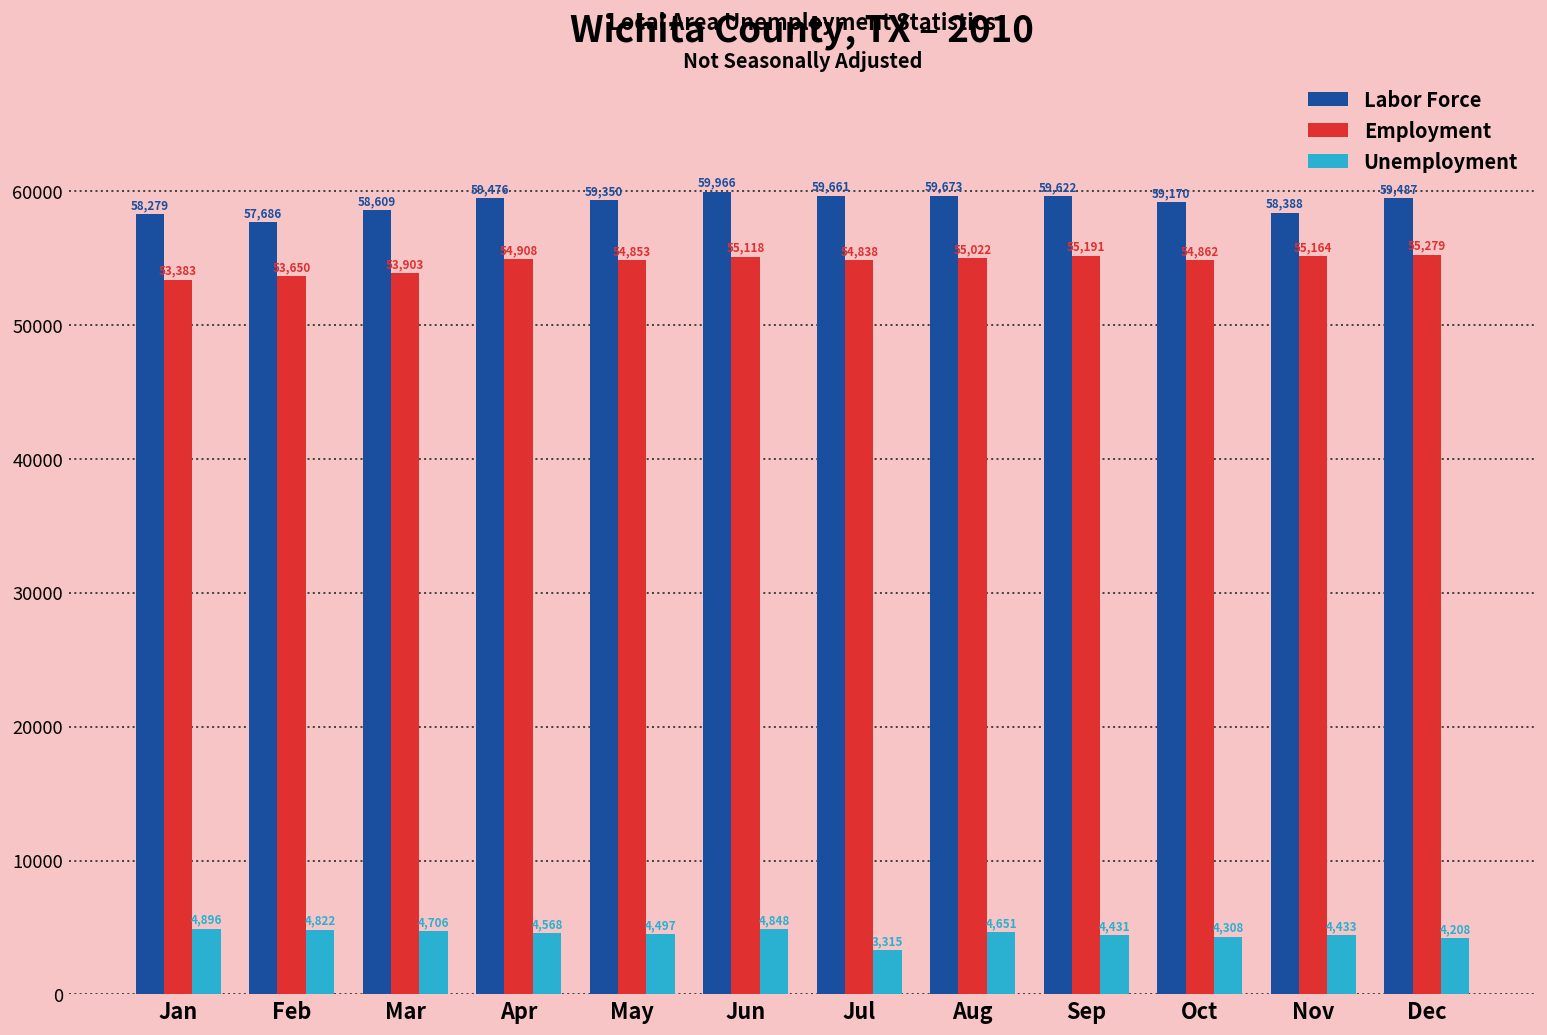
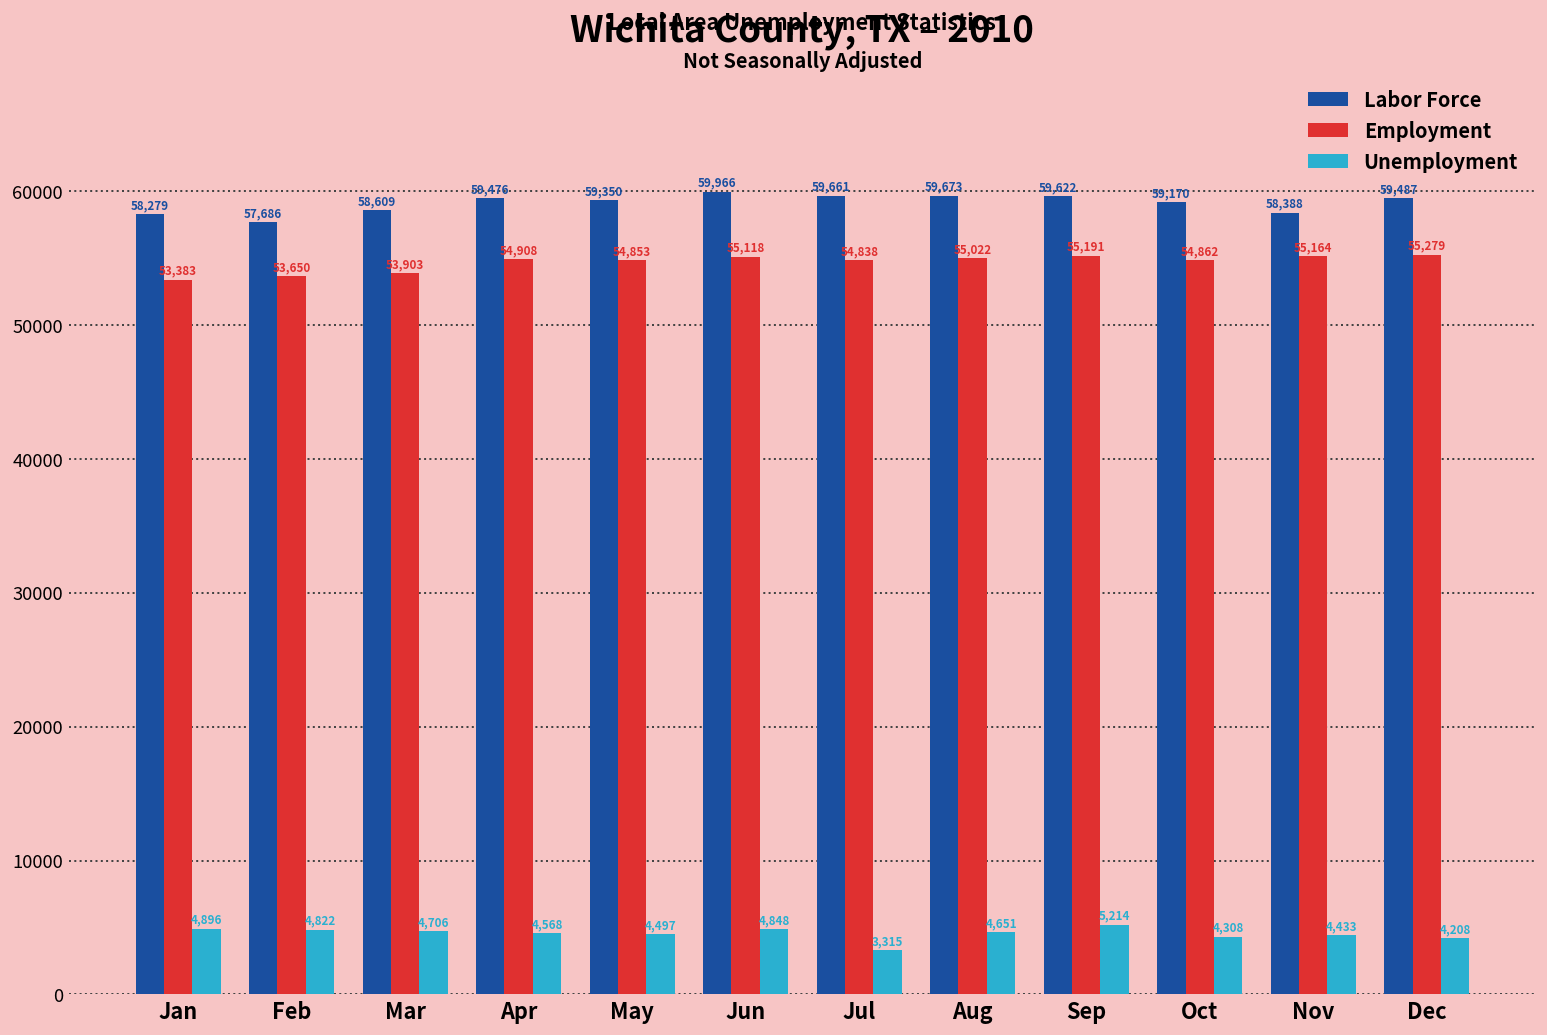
Unemployment, Sep: 4,431 -> 5,214
